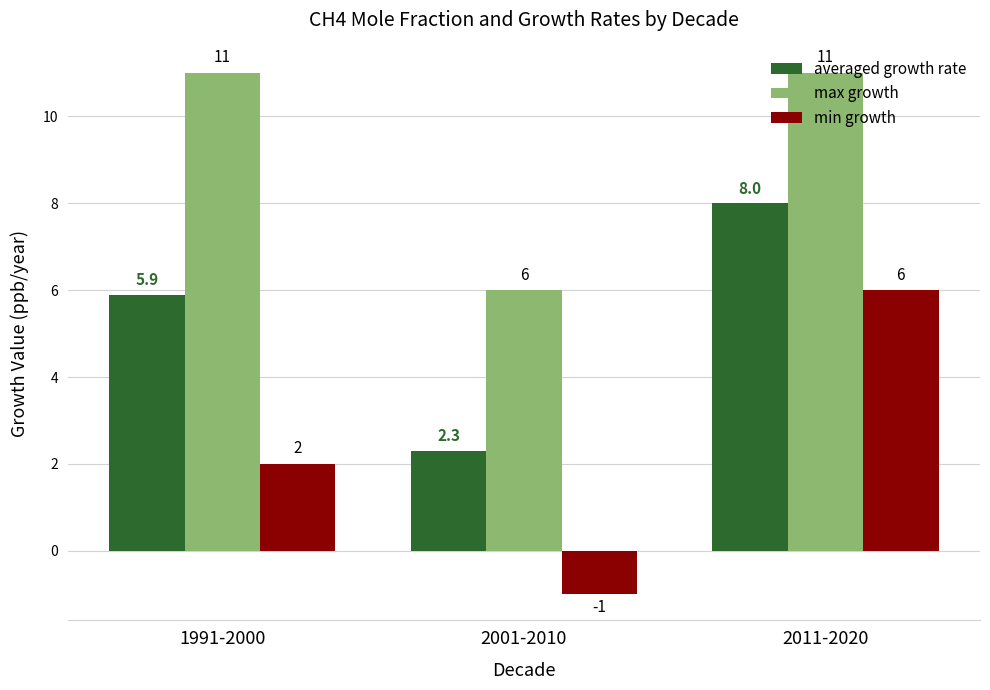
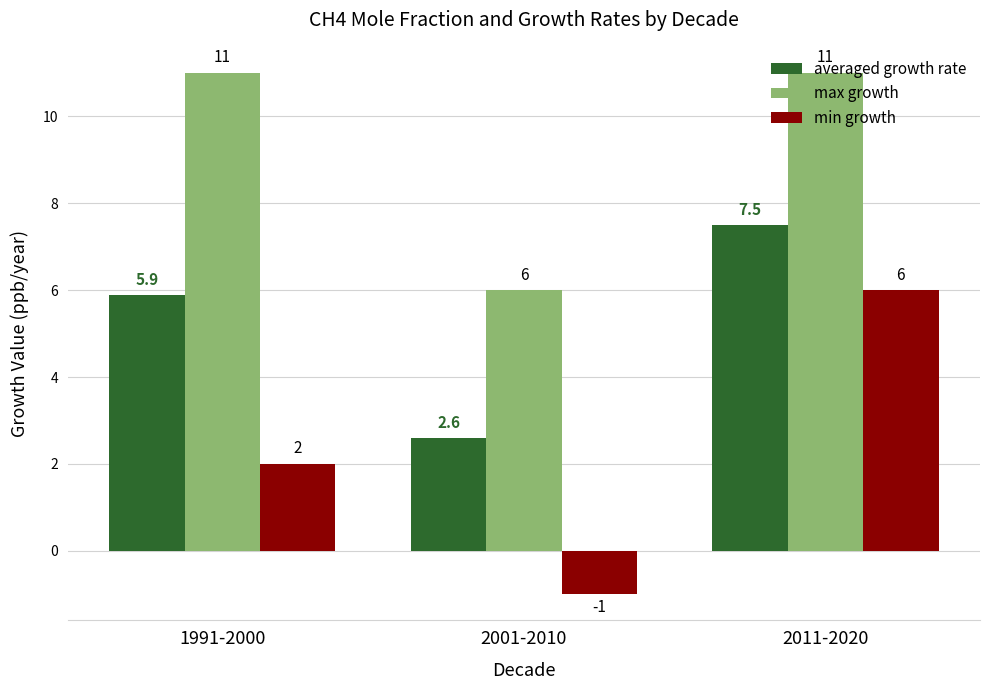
averaged growth rate, 2001-2010: 2.3 -> 2.6
averaged growth rate, 2011-2020: 8.0 -> 7.5
